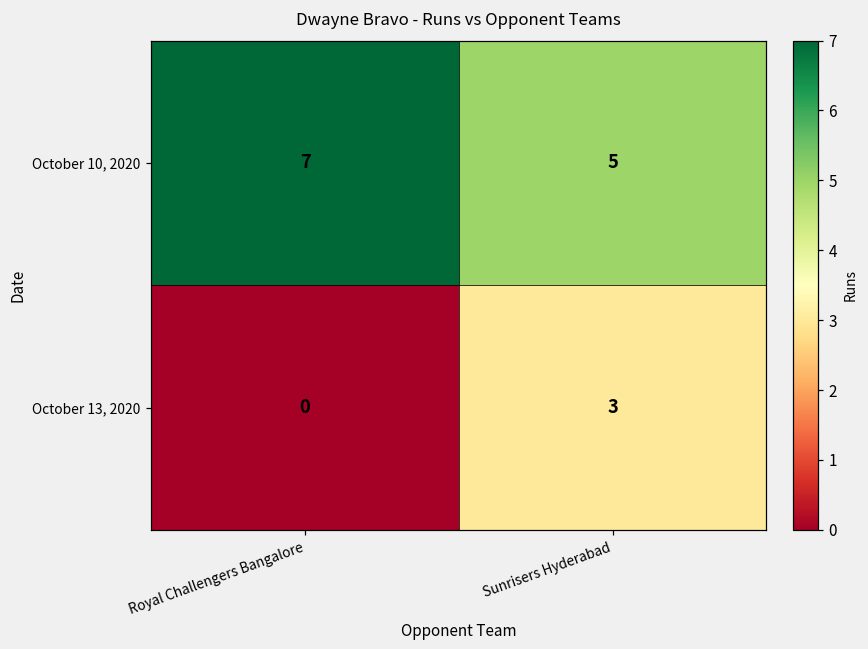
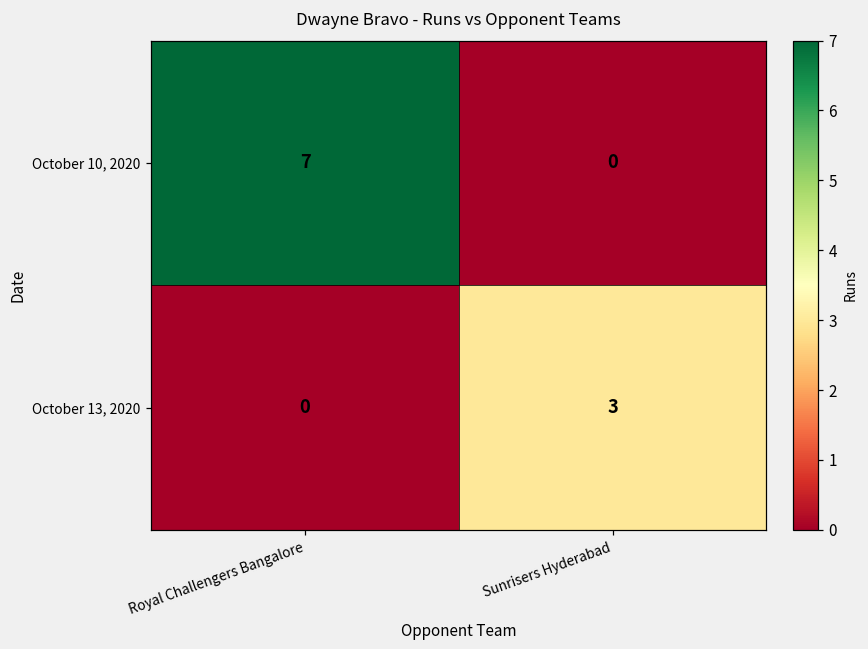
October 10, 2020, Sunrisers Hyderabad: 5 -> 0
